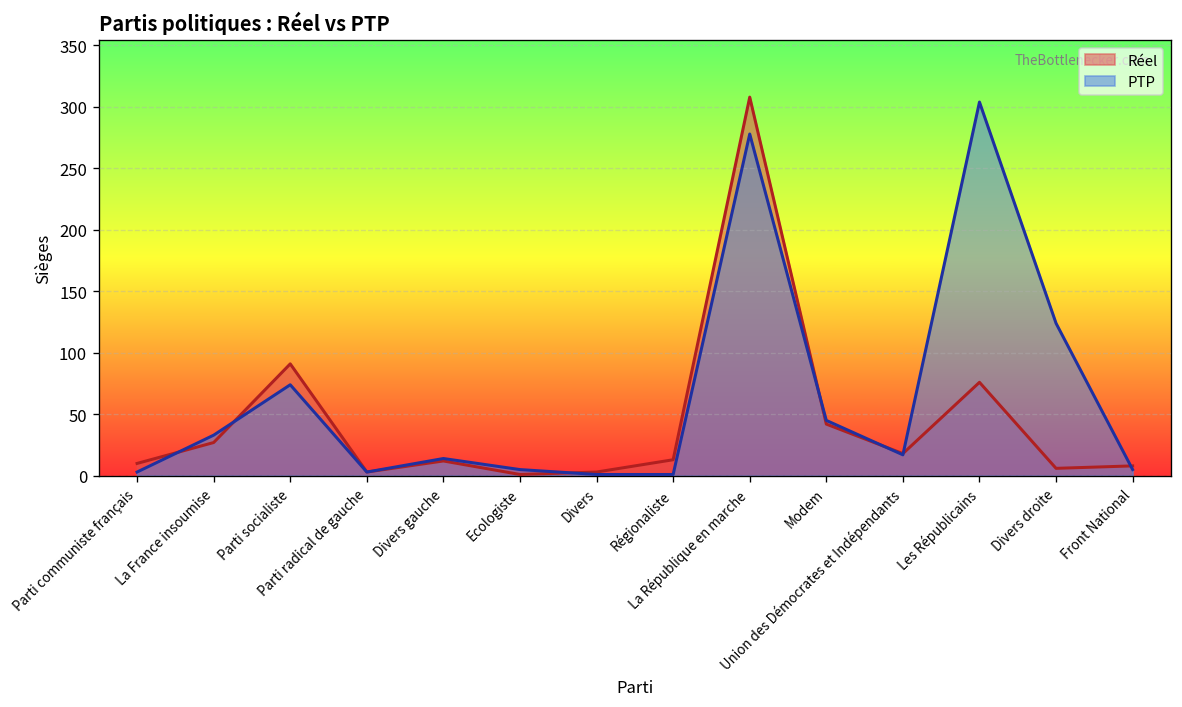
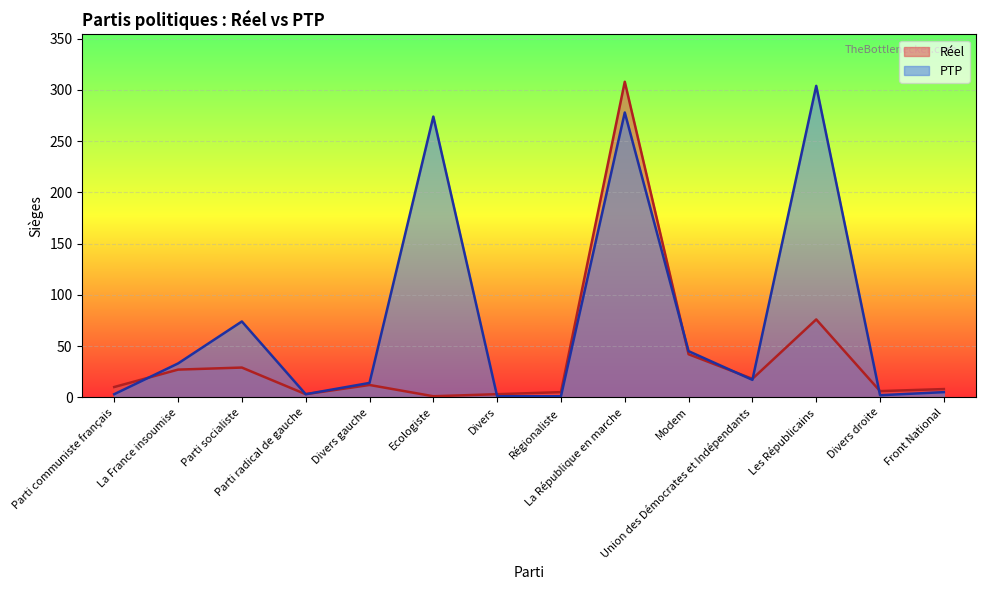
Réel, Parti socialiste: 91 -> 29
PTP, Ecologiste: 5 -> 274
Réel, Régionaliste: 13 -> 5
PTP, Divers droite: 124 -> 2
